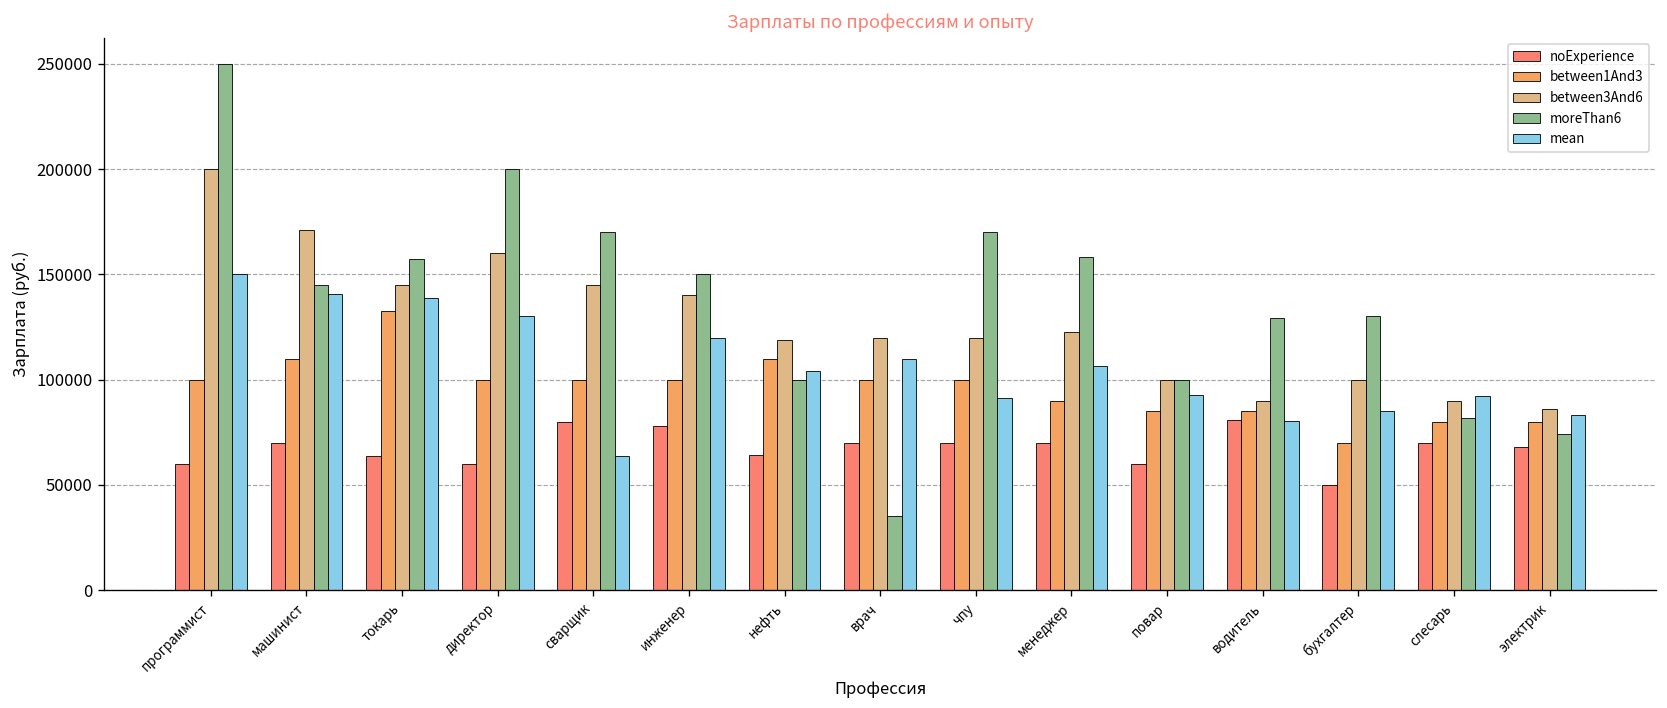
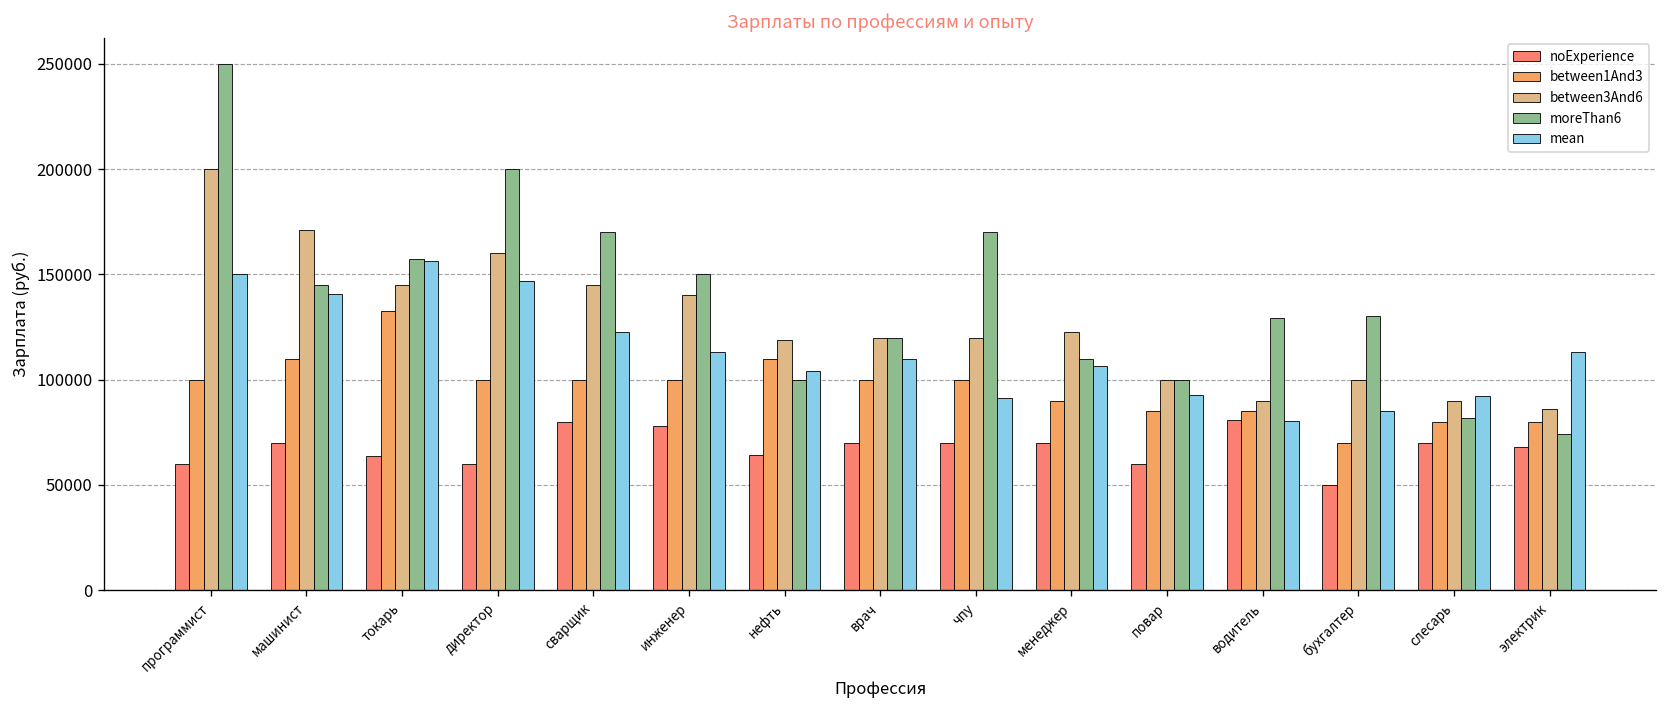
mean, токарь: 139000 -> 156000
mean, директор: 130000 -> 147000
mean, сварщик: 64000 -> 123000
mean, инженер: 120000 -> 113000
moreThan6, врач: 35000 -> 120000
moreThan6, менеджер: 158000 -> 110000
mean, электрик: 83000 -> 113000
